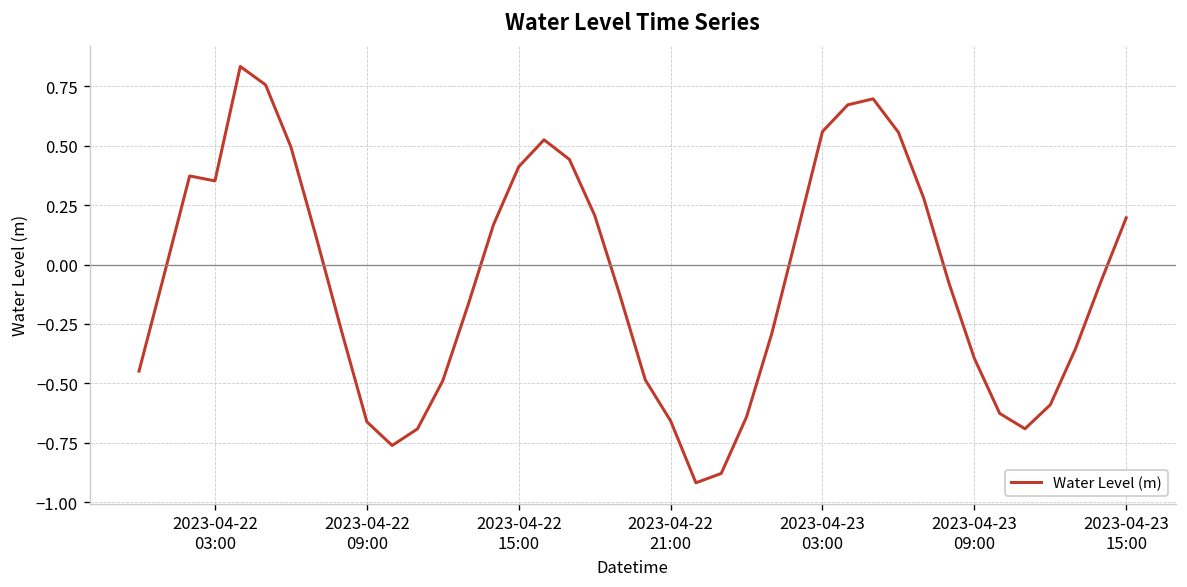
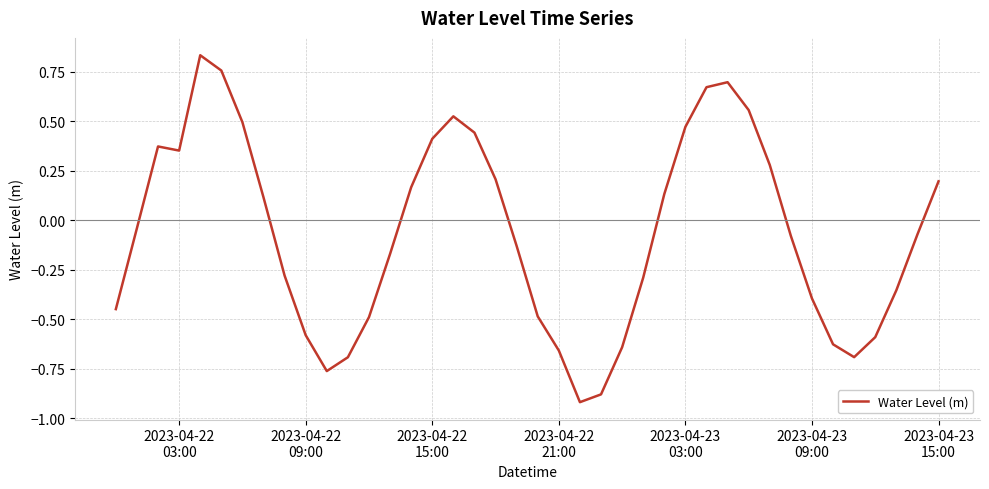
2023-04-22 09:00: -0.66 -> -0.58
2023-04-23 03:00: 0.56 -> 0.47
